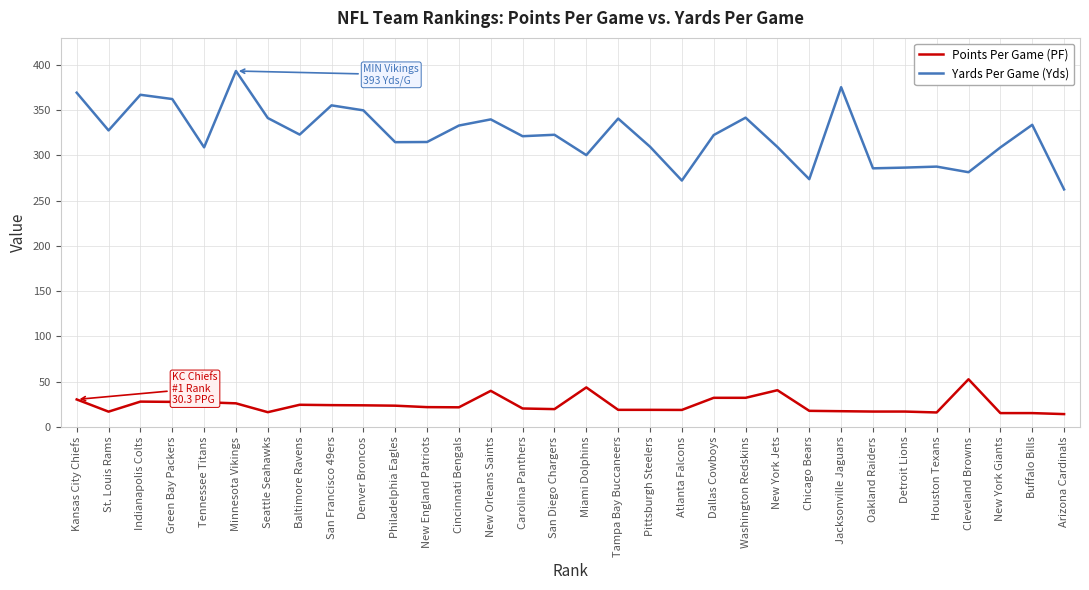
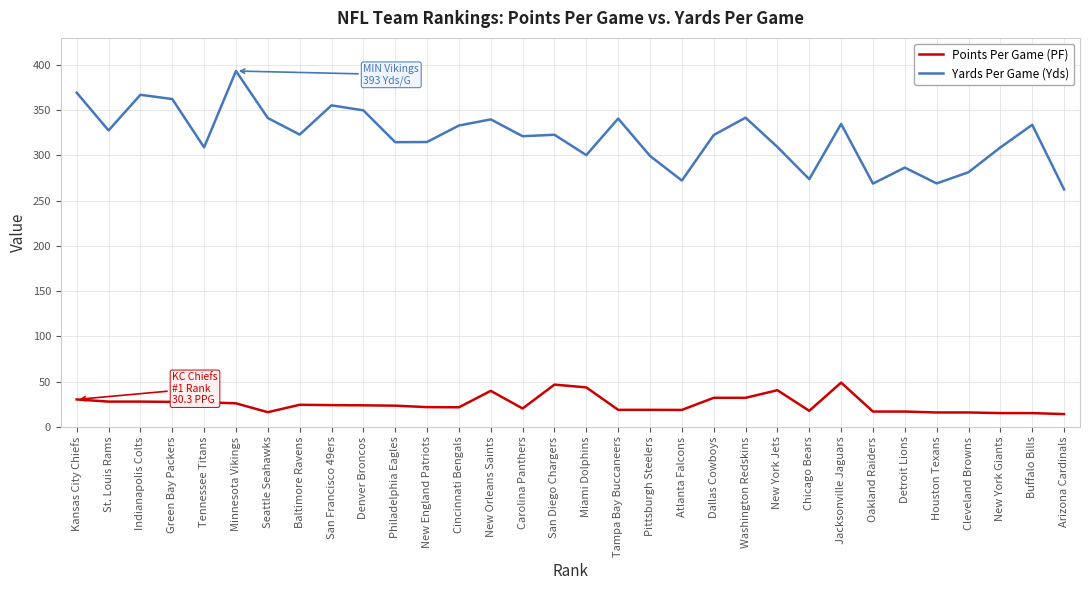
Points Per Game (PF), St. Louis Rams: 20 -> 30
Points Per Game (PF), San Diego Chargers: 20 -> 50
Yards Per Game (Yds), Pittsburgh Steelers: 310 -> 300
Points Per Game (PF), Jacksonville Jaguars: 20 -> 50
Yards Per Game (Yds), Jacksonville Jaguars: 380 -> 330
Yards Per Game (Yds), Oakland Raiders: 290 -> 270
Yards Per Game (Yds), Houston Texans: 290 -> 270
Points Per Game (PF), Cleveland Browns: 50 -> 20
